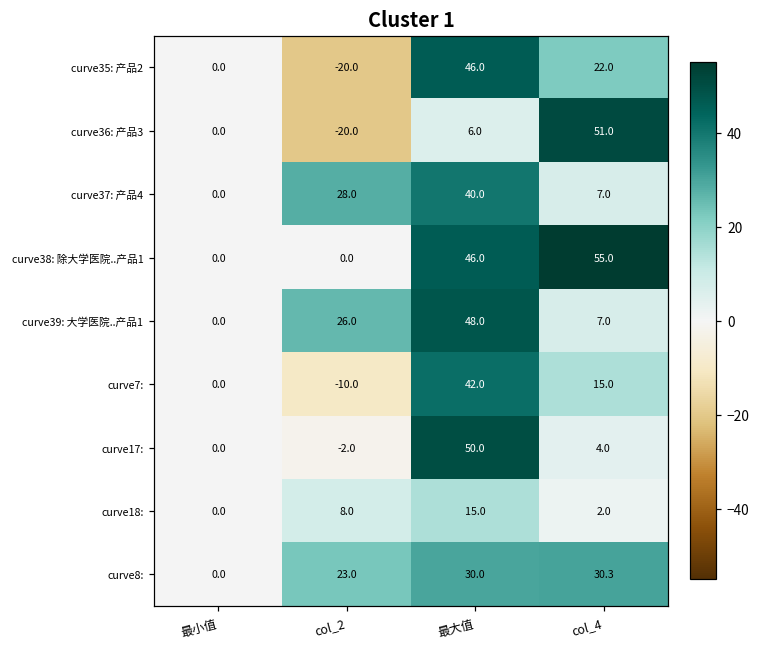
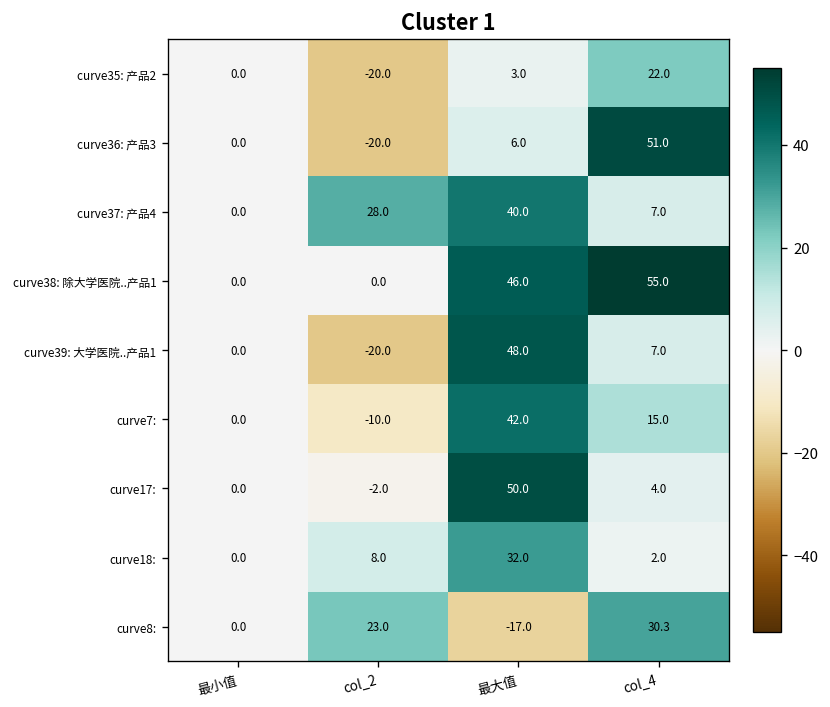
curve35: 产品2, 最大值: 46.0 -> 3.0
curve39: 大学医院..产品1, col_2: 26.0 -> -20.0
curve18:, 最大值: 15.0 -> 32.0
curve8:, 最大值: 30.0 -> -17.0
